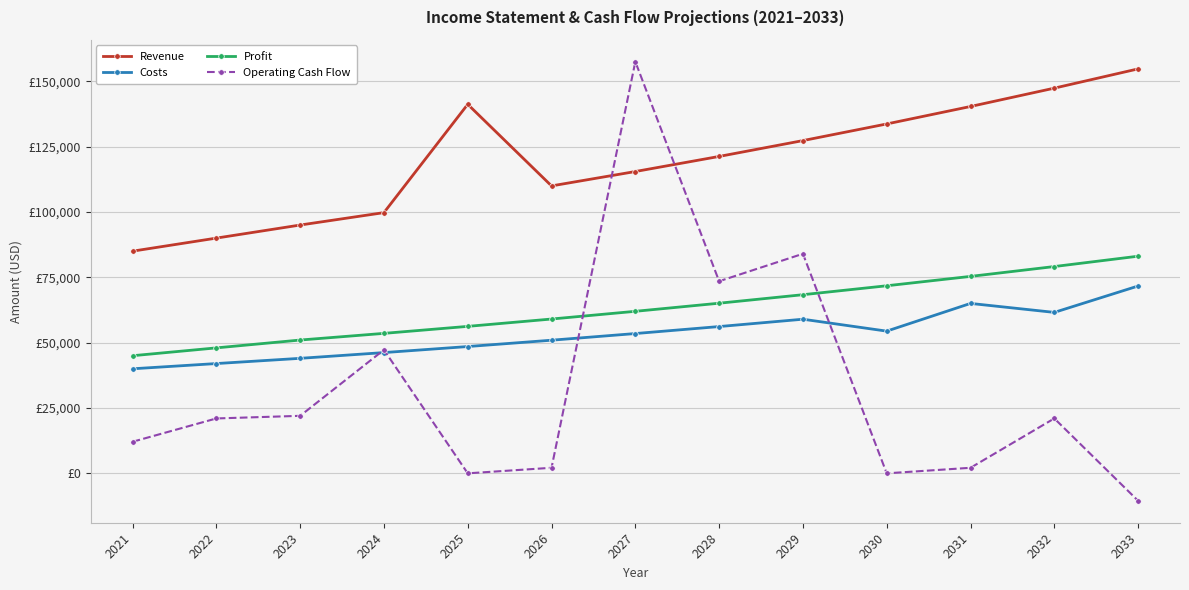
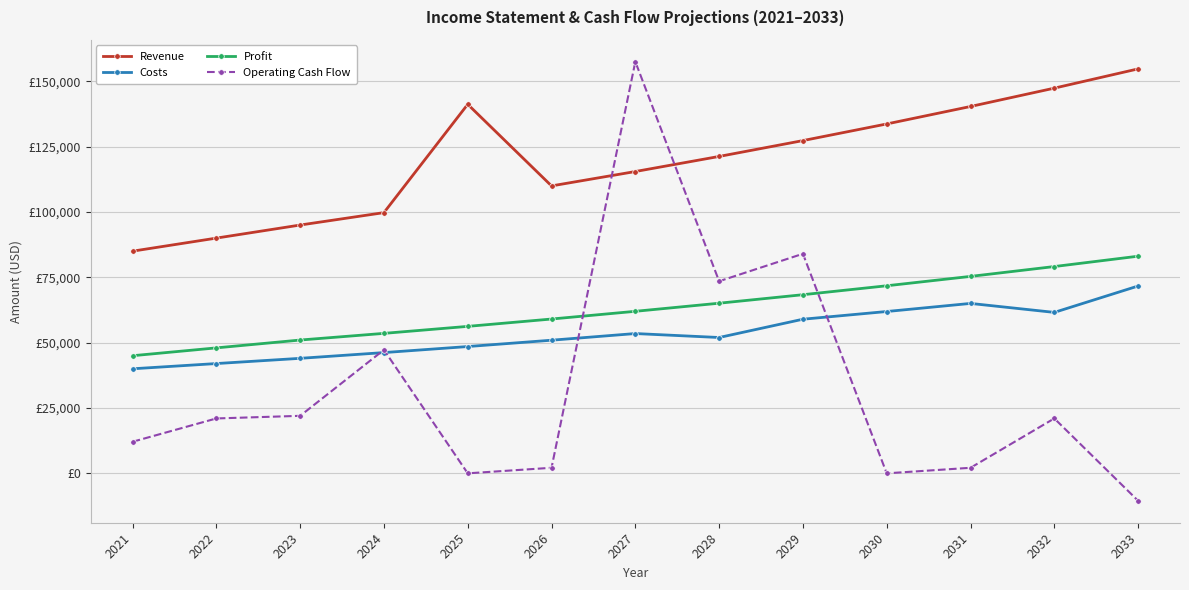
Costs, 2028: £56,000 -> £52,000
Costs, 2030: £54,000 -> £62,000
